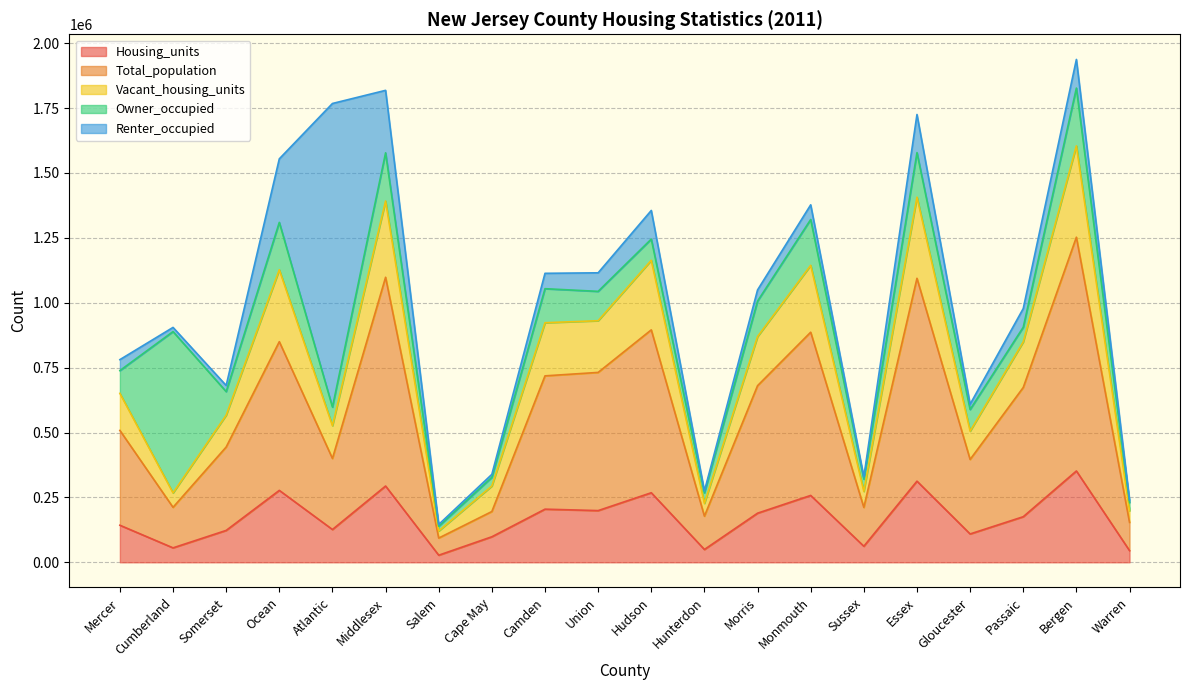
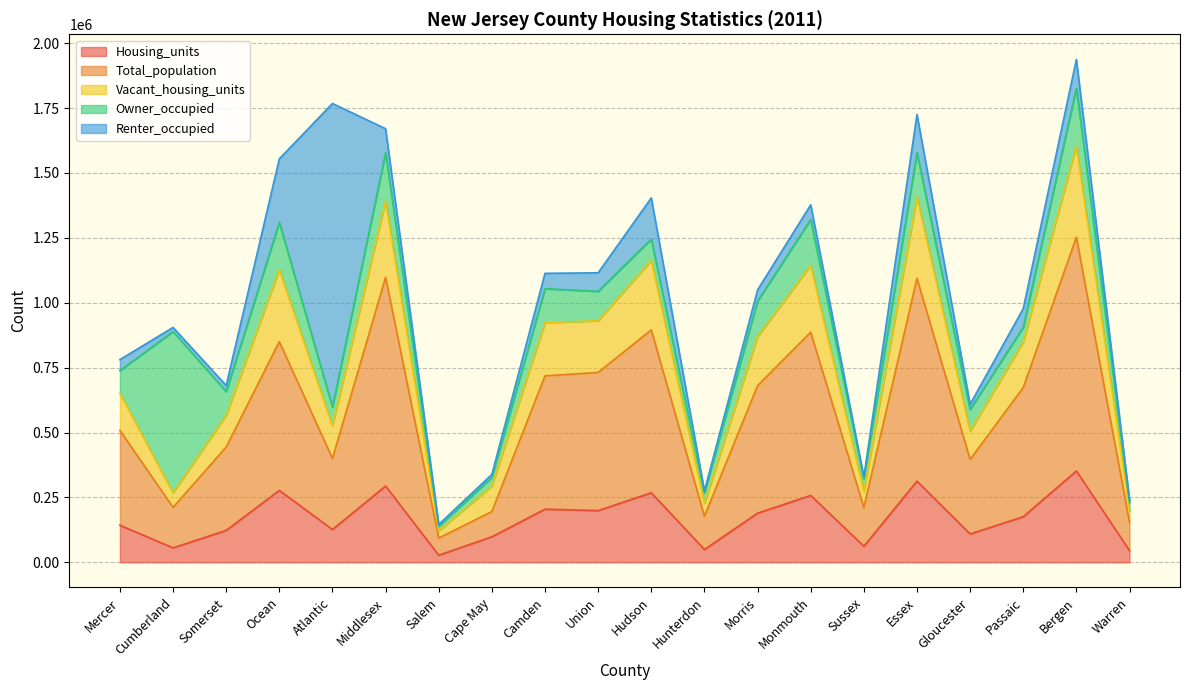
Renter_occupied, Middlesex: 240000 -> 90000
Renter_occupied, Hudson: 110000 -> 160000
